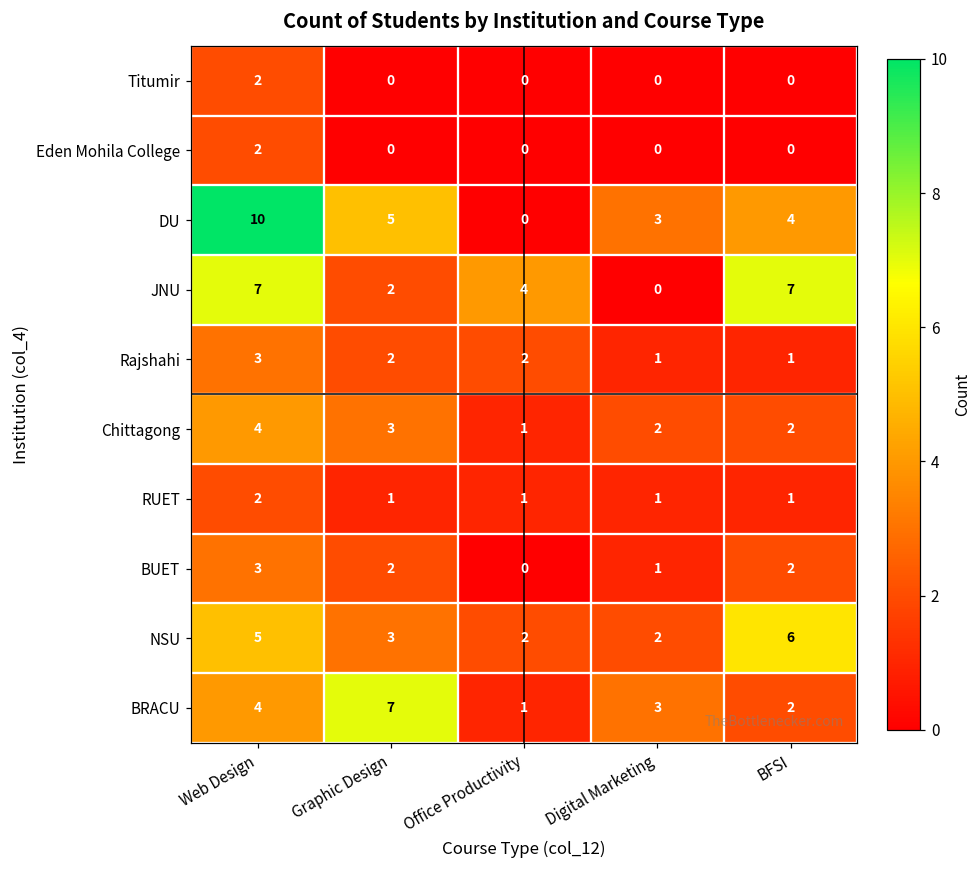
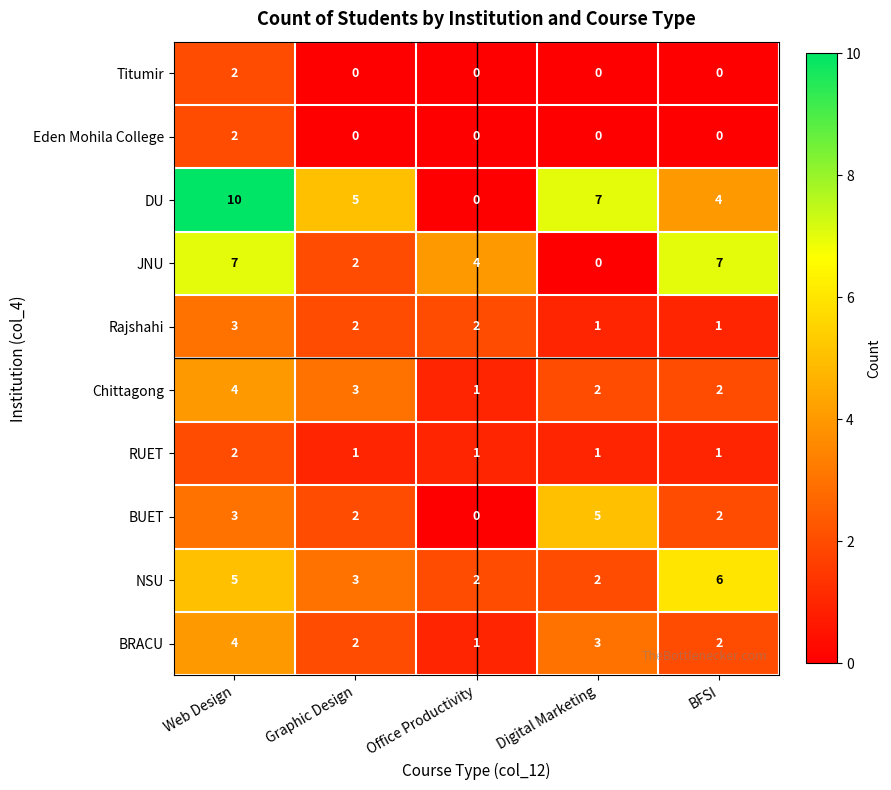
DU, Digital Marketing: 3 -> 7
BUET, Digital Marketing: 1 -> 5
BRACU, Graphic Design: 7 -> 2
